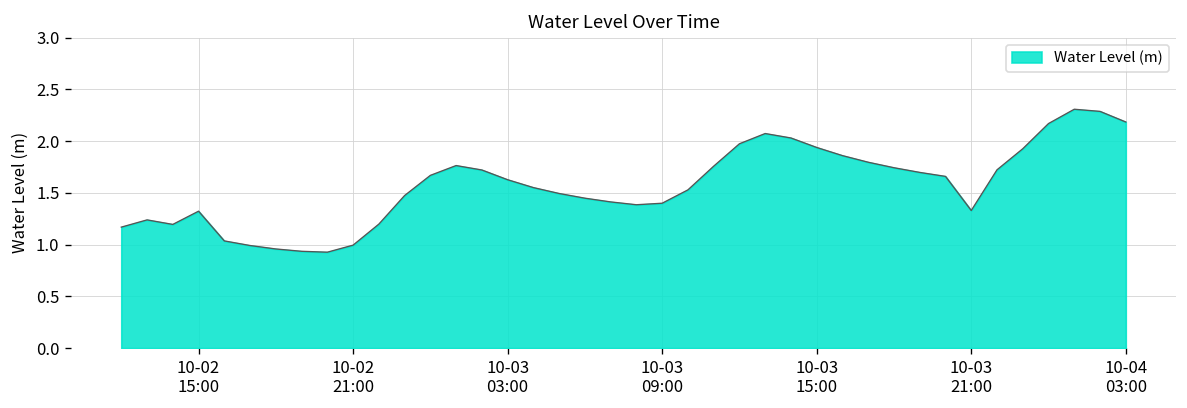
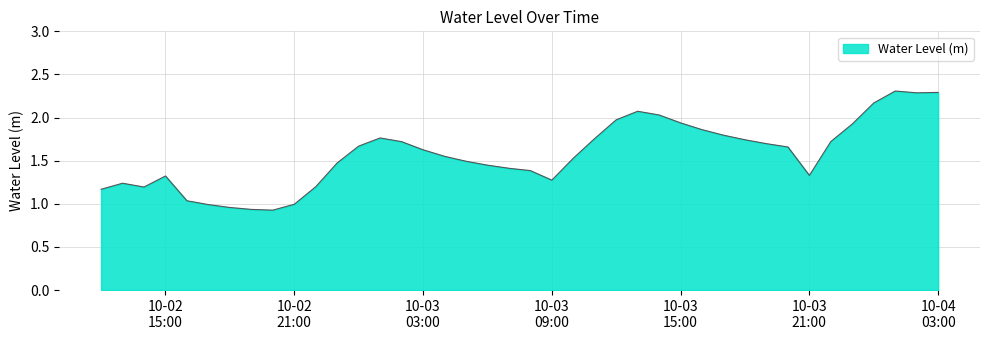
10-03 09:00: 1.4 -> 1.3
10-04 03:00: 2.2 -> 2.3
